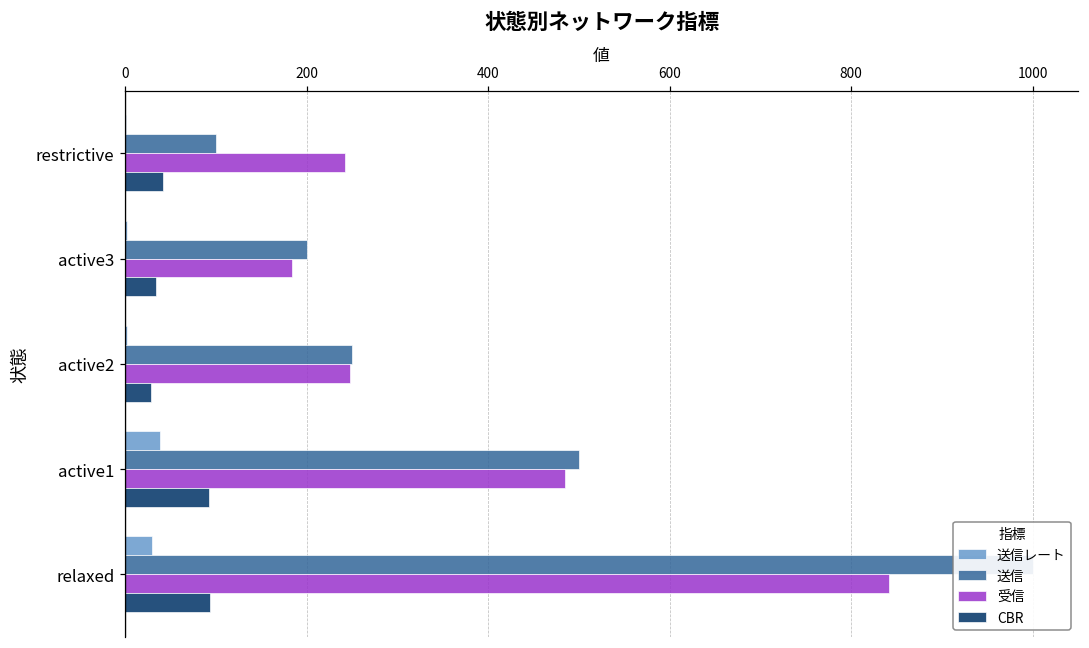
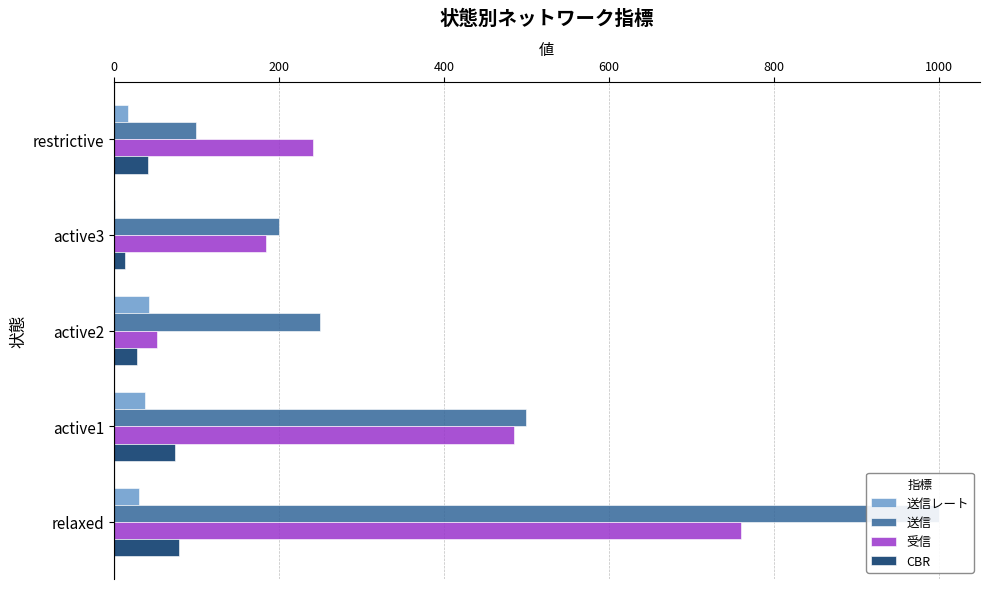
送信レート, restrictive: 0 -> 20
CBR, active3: 30 -> 10
送信レート, active2: 0 -> 40
受信, active2: 250 -> 50
CBR, active1: 90 -> 70
受信, relaxed: 840 -> 760
CBR, relaxed: 90 -> 80
